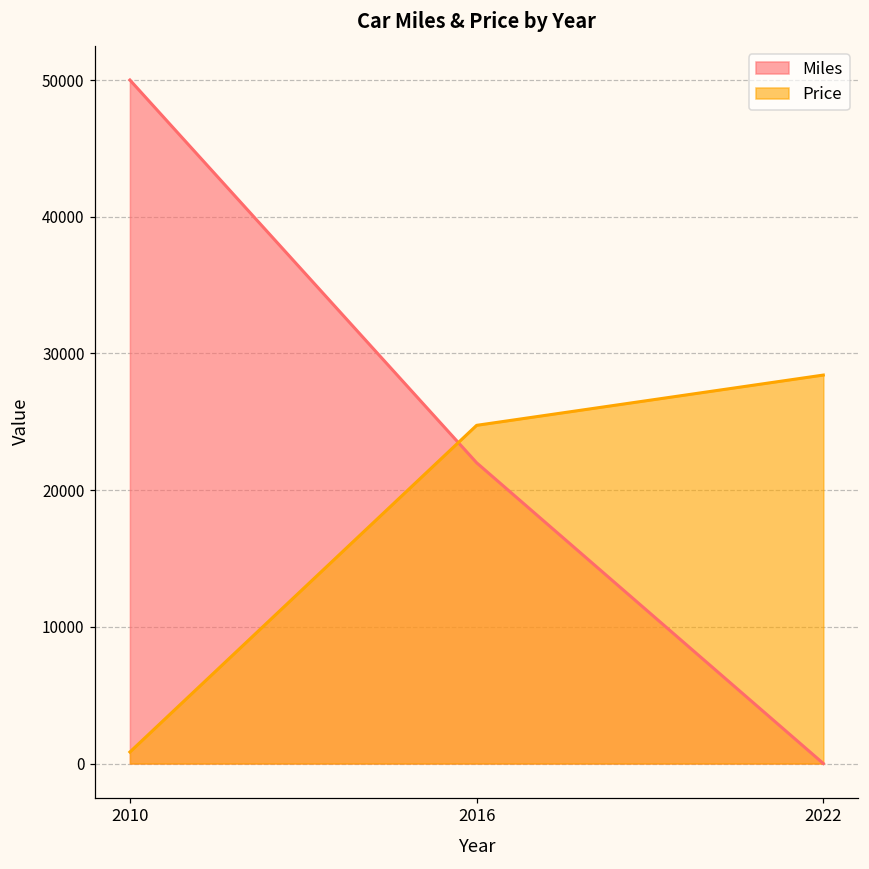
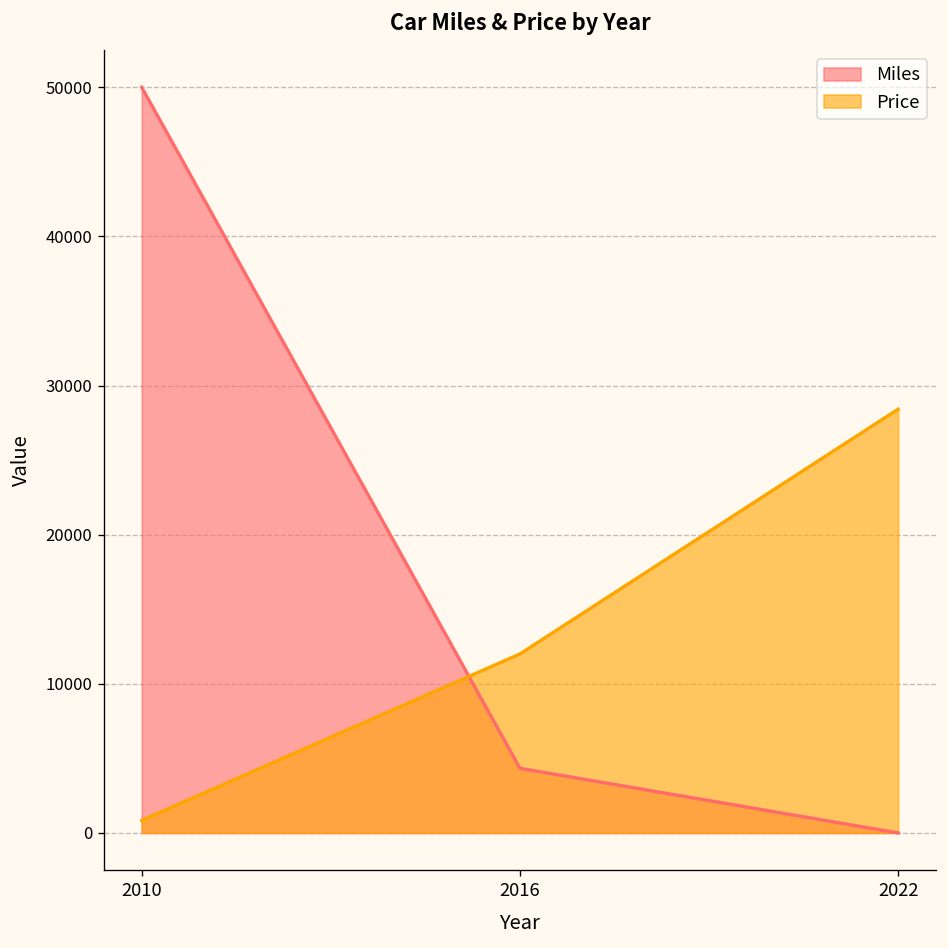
Miles, 2016: 22000 -> 4300
Price, 2016: 24700 -> 12000
